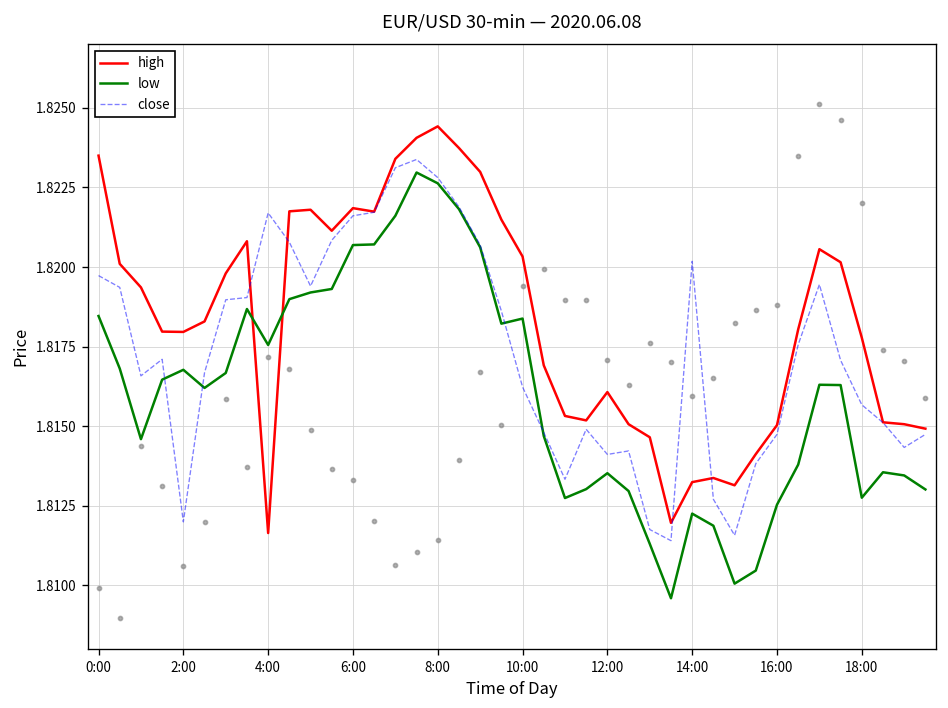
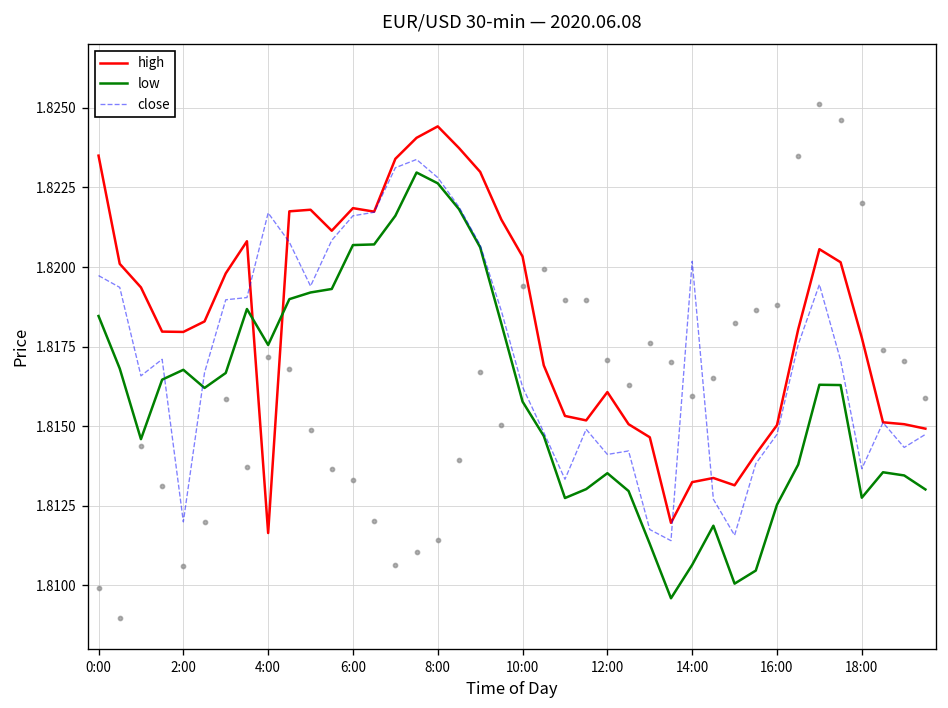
low, 10:00: 1.8184 -> 1.8158
low, 14:00: 1.8123 -> 1.8106
close, 18:00: 1.8157 -> 1.8137
